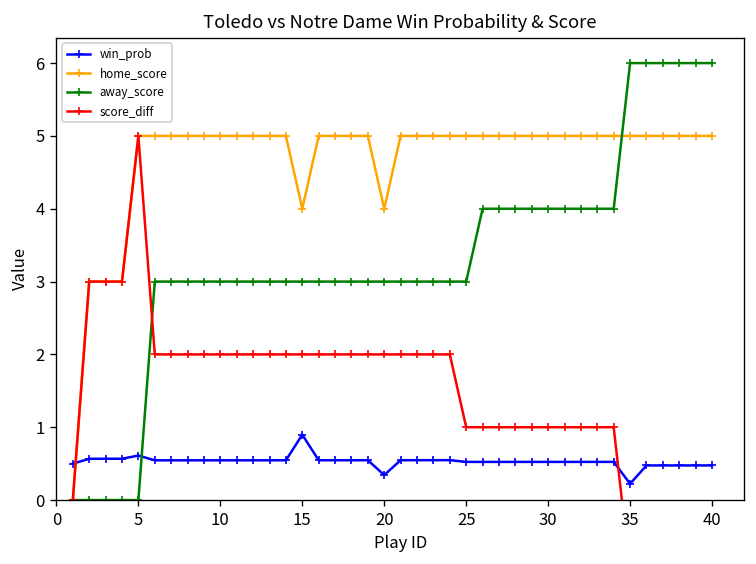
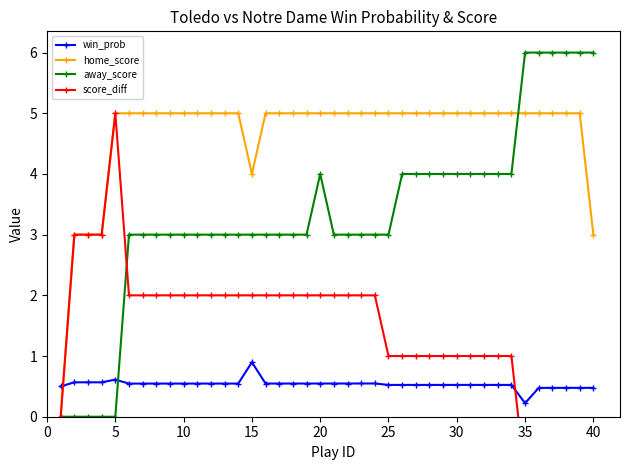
win_prob, 20: 0.3 -> 0.5
home_score, 20: 4 -> 5
away_score, 20: 3 -> 4
home_score, 40: 5 -> 3
